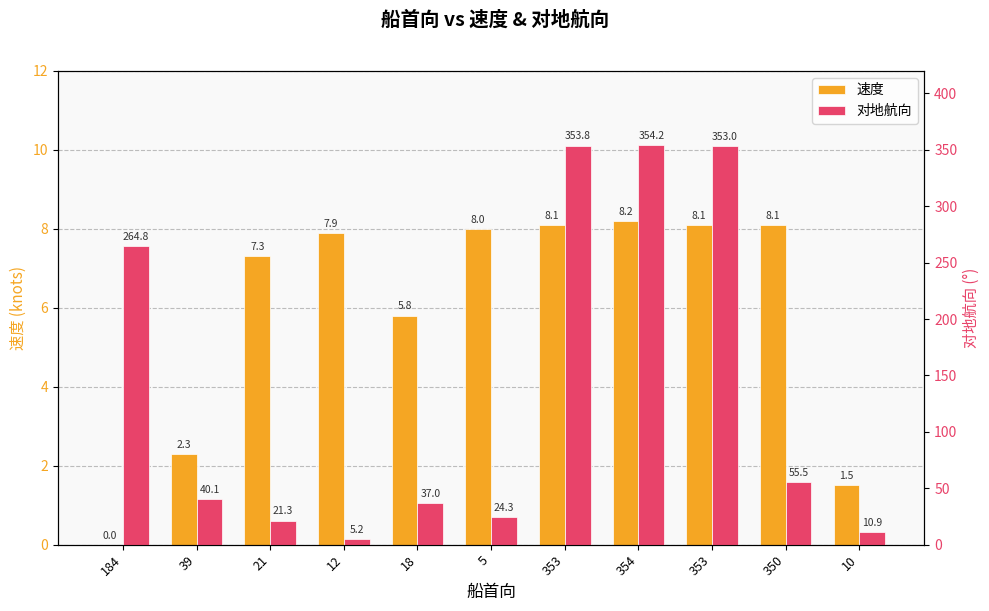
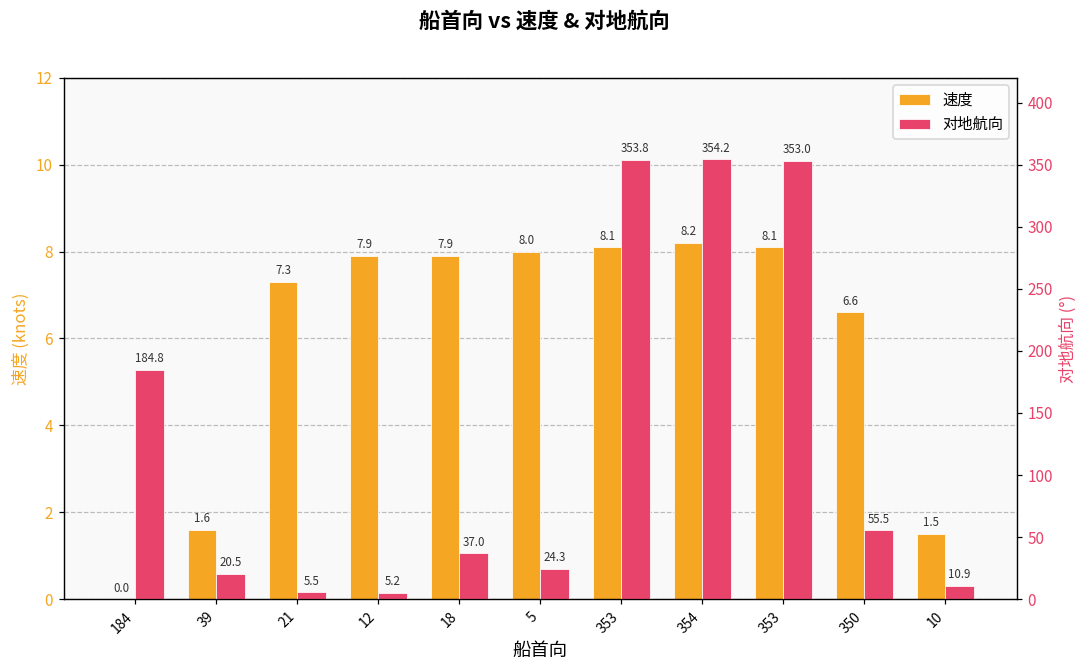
速度, 39: 2.3 -> 1.6
速度, 18: 5.8 -> 7.9
速度, 350: 8.1 -> 6.6
对地航向, 184: 264.8 -> 184.8
对地航向, 39: 40.1 -> 20.5
对地航向, 21: 21.3 -> 5.5
